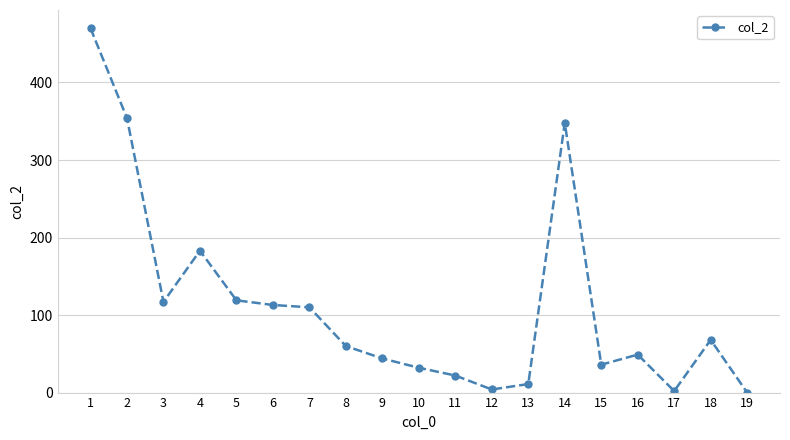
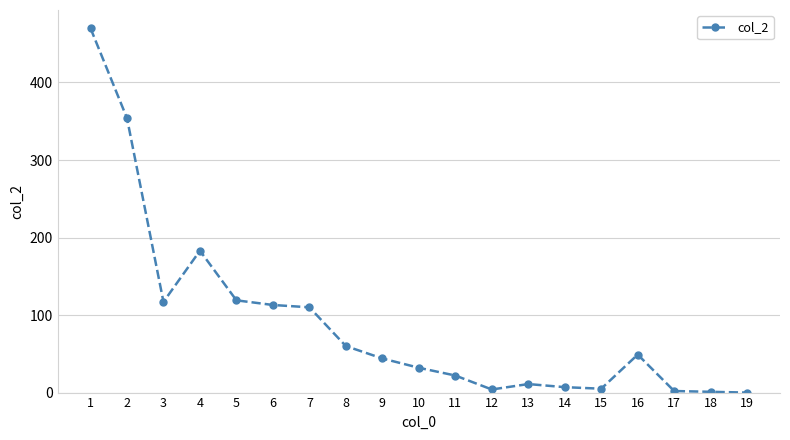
14: 350 -> 10
15: 40 -> 10
18: 70 -> 0
